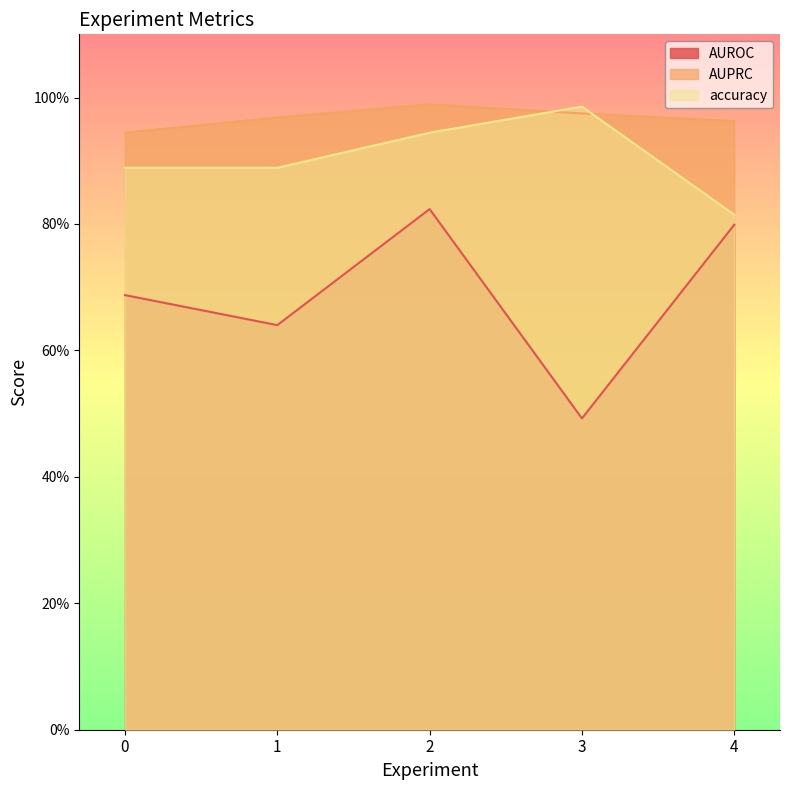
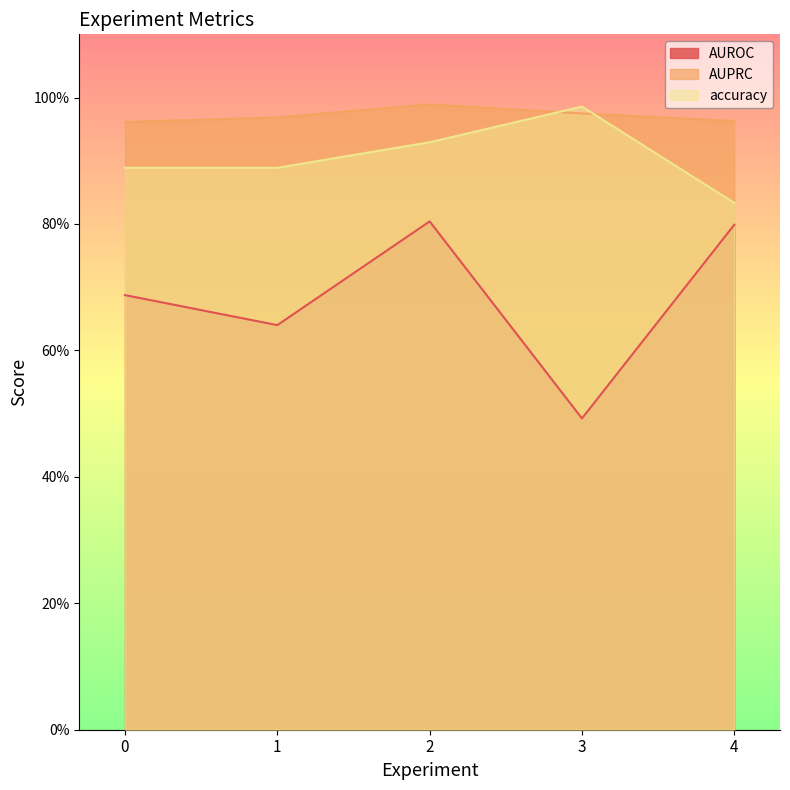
AUPRC, 0: 94% -> 96%
AUROC, 2: 82% -> 80%
accuracy, 2: 94% -> 93%
accuracy, 4: 81% -> 83%
